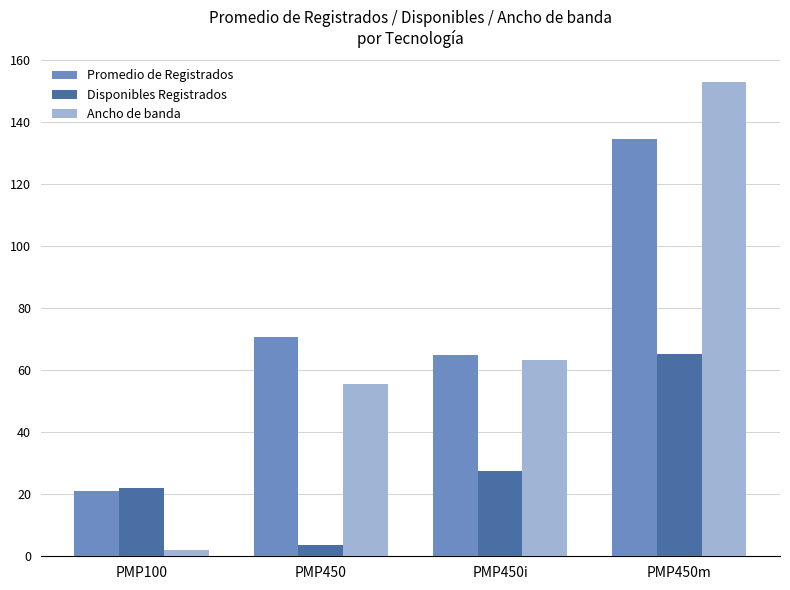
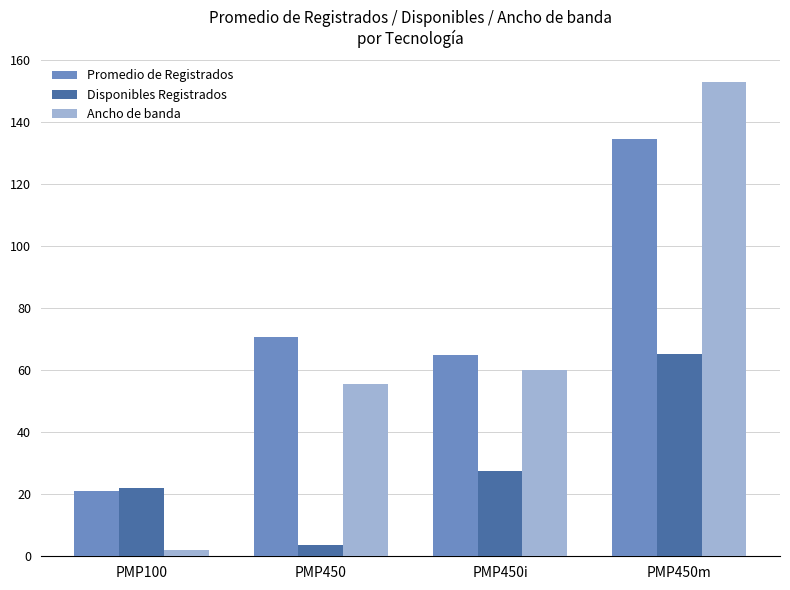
Ancho de banda, PMP450i: 63 -> 60
